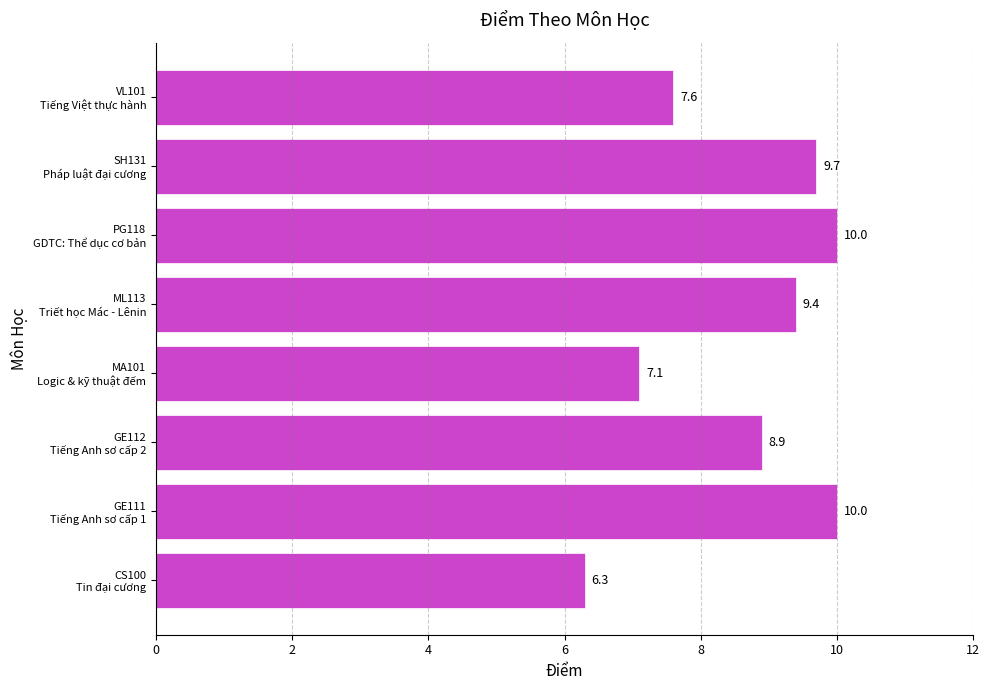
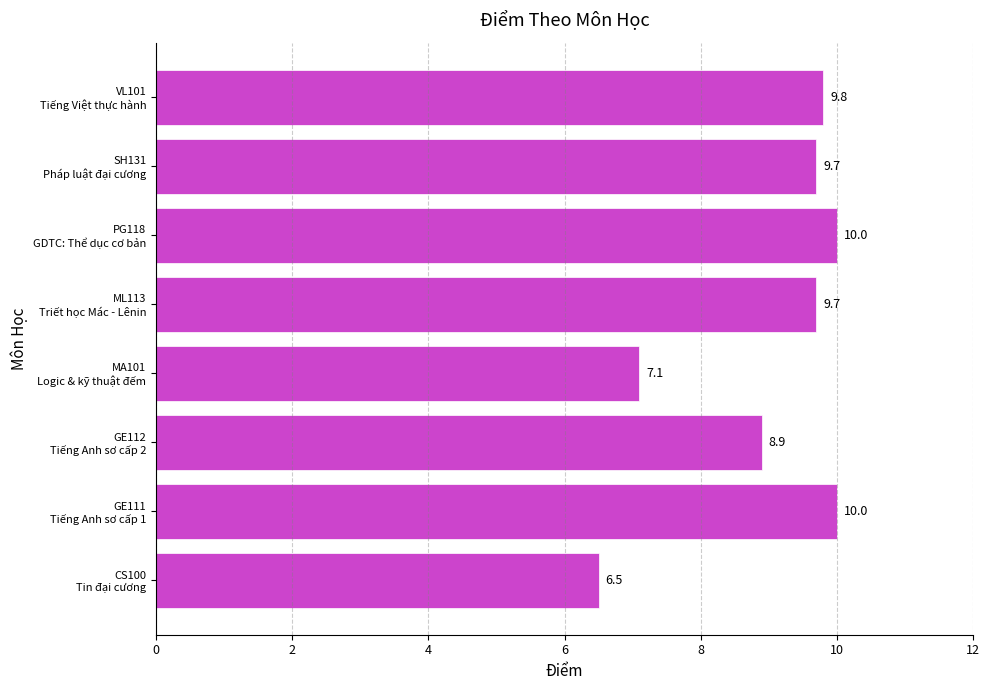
VL101 Tiếng Việt thực hành: 7.6 -> 9.8
ML113 Triết học Mác - Lênin: 9.4 -> 9.7
CS100 Tin đại cương: 6.3 -> 6.5
